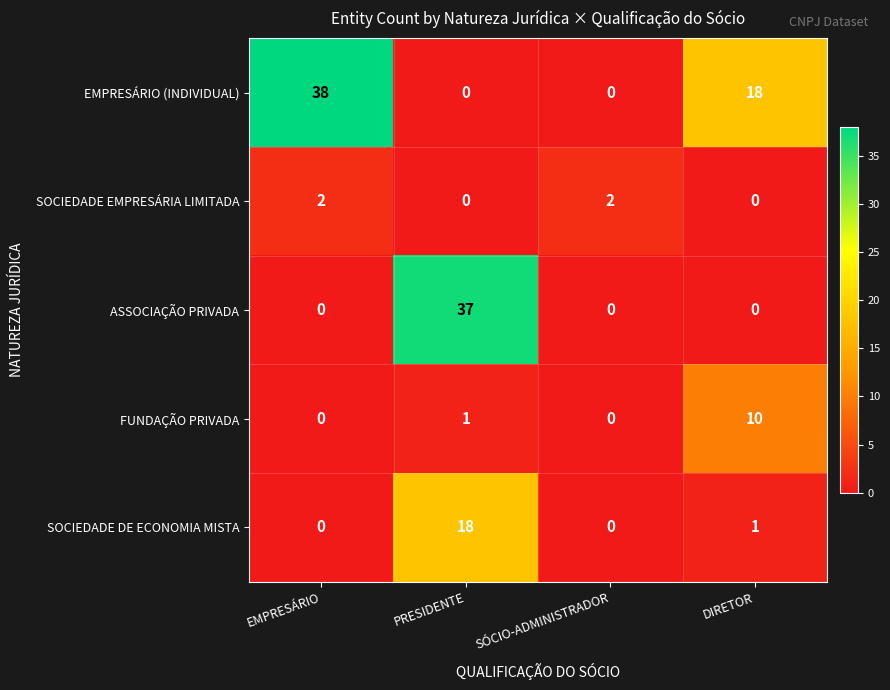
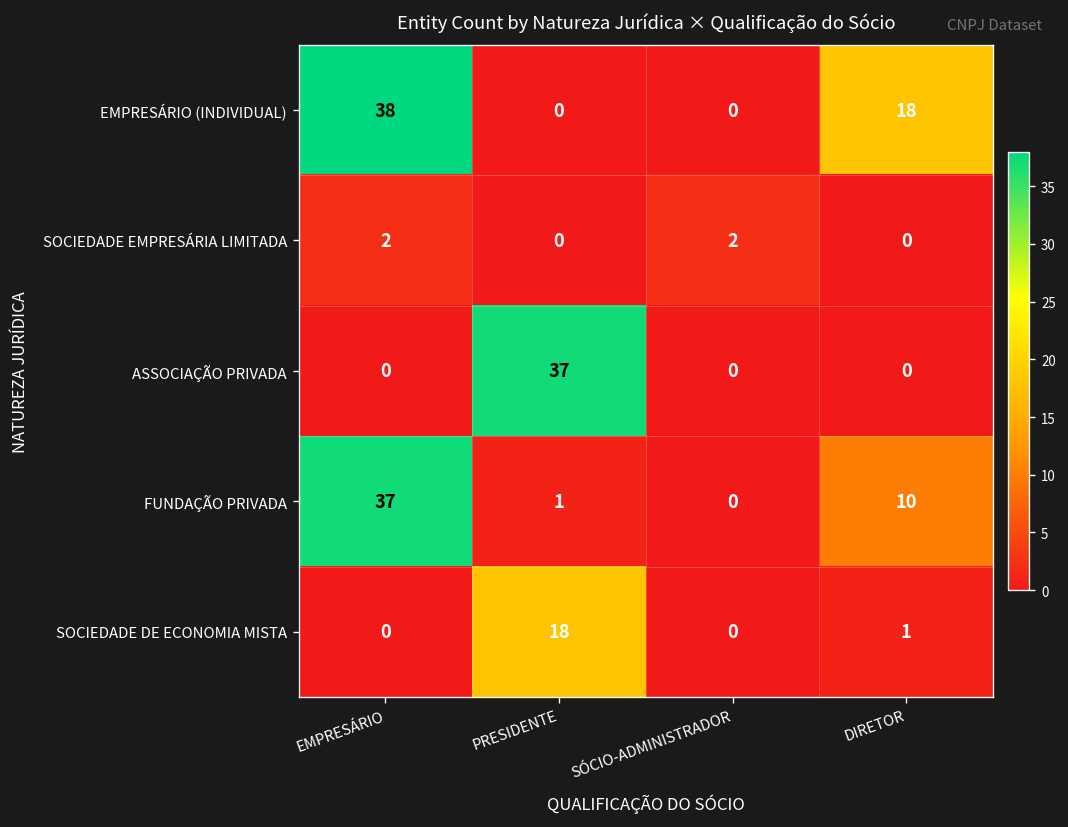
FUNDAÇÃO PRIVADA, EMPRESÁRIO: 0 -> 37
